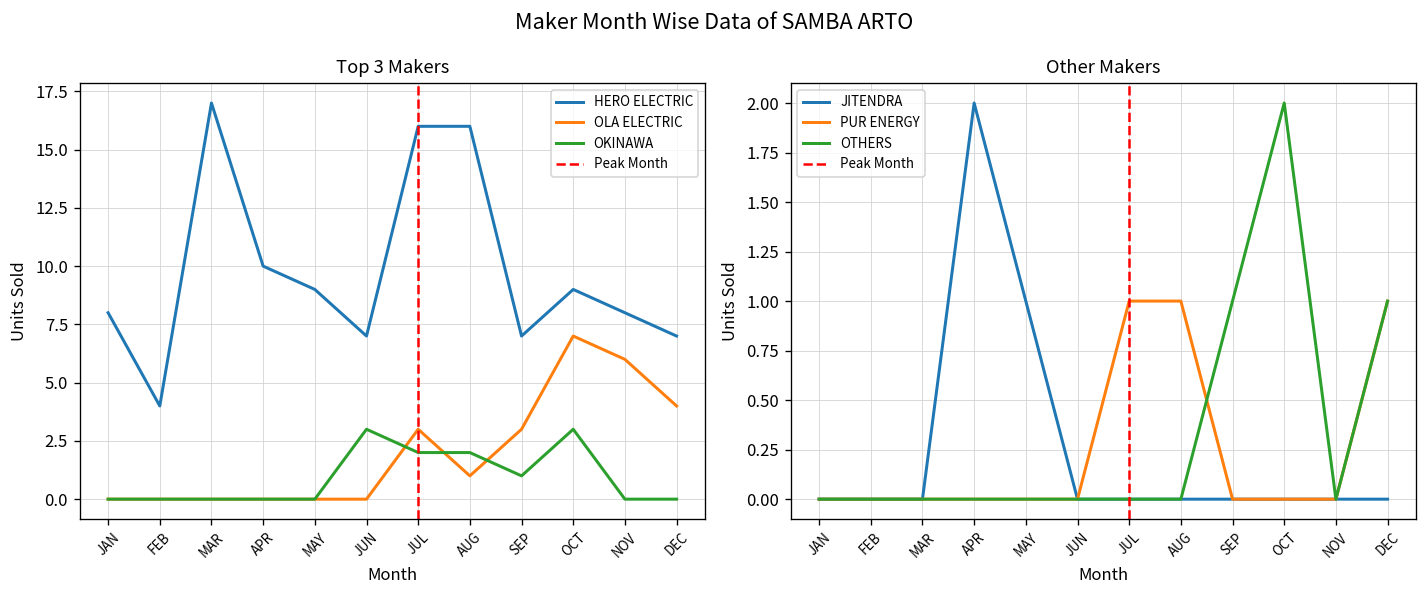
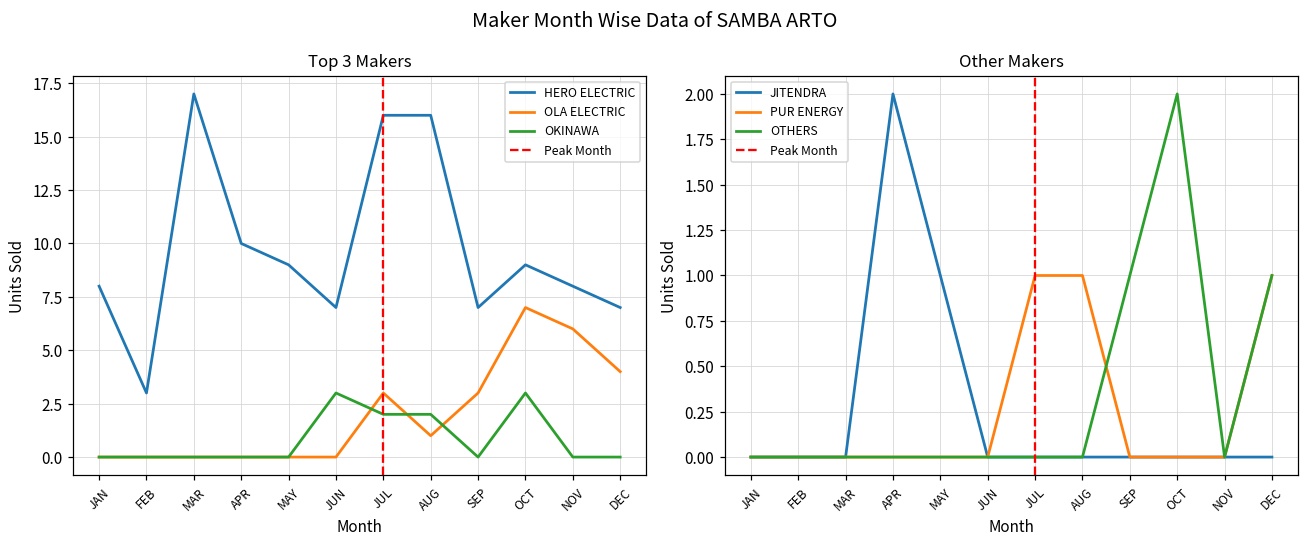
Top 3 Makers, HERO ELECTRIC, FEB: 4 -> 3
Top 3 Makers, OKINAWA, SEP: 1 -> 0
